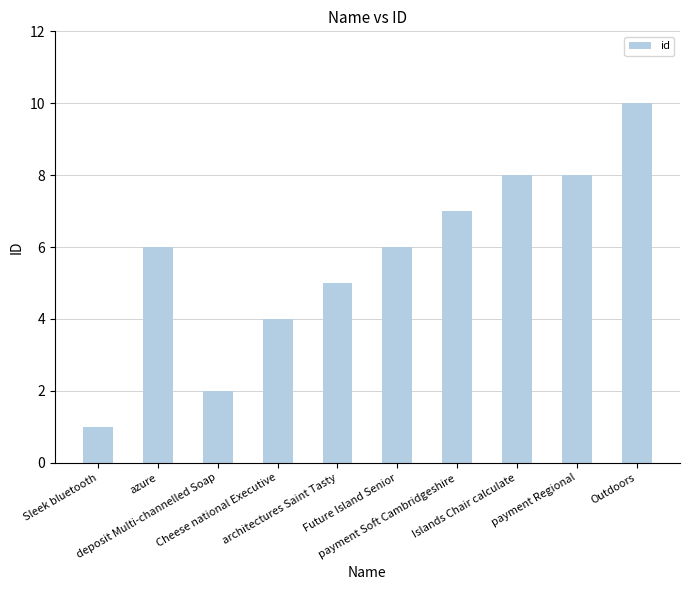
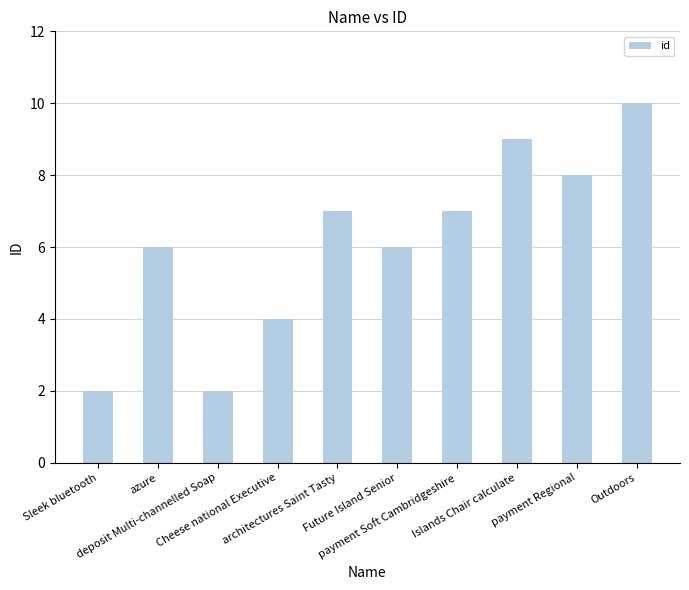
Sleek bluetooth: 1 -> 2
architectures Saint Tasty: 5 -> 7
Islands Chair calculate: 8 -> 9
